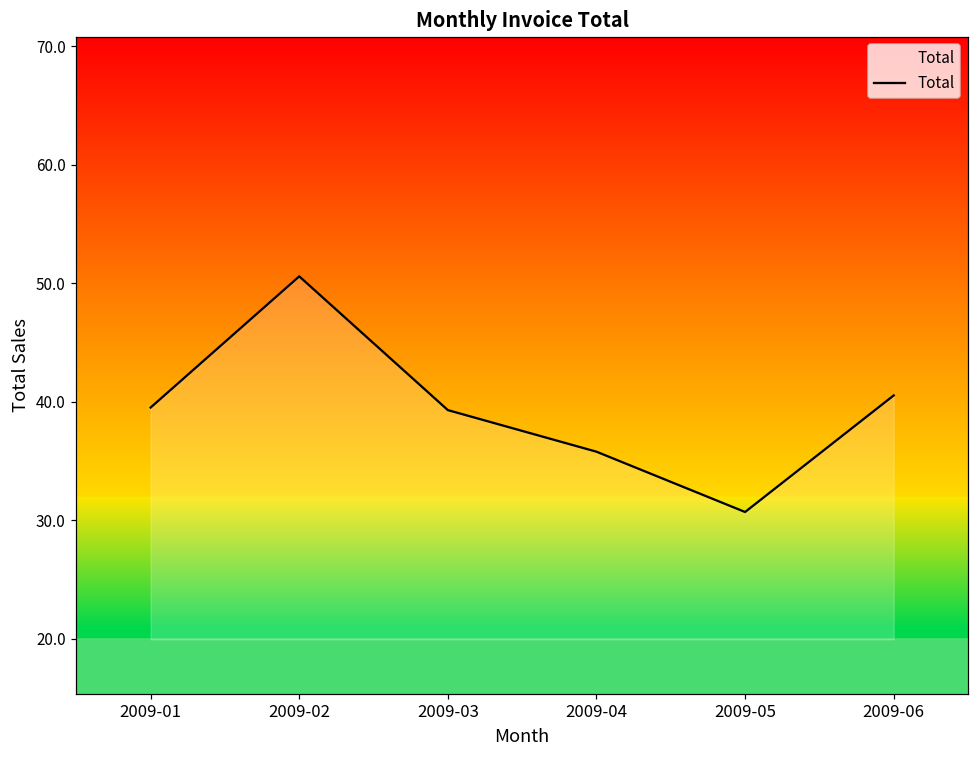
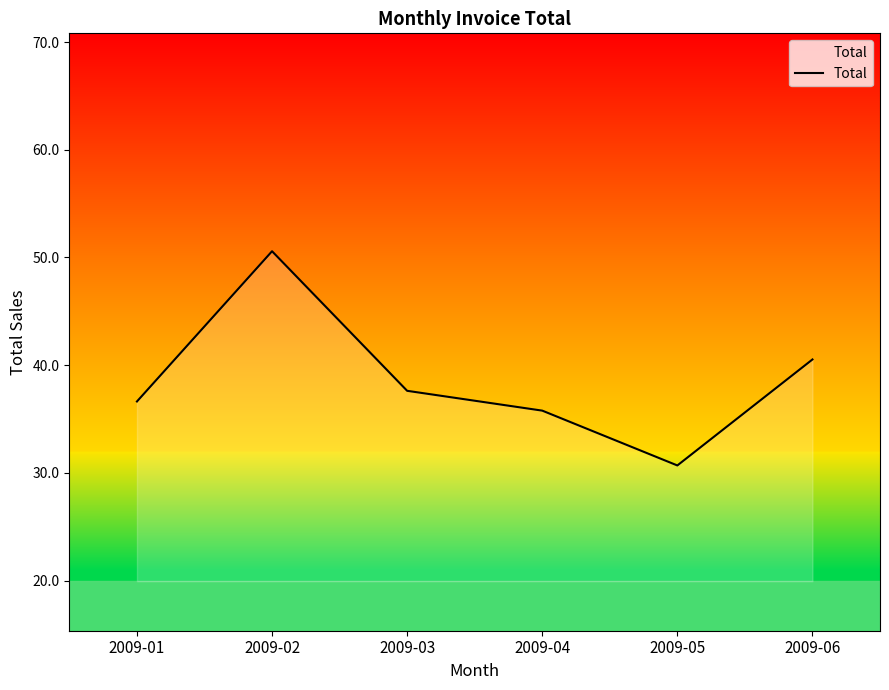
2009-01: 39.5 -> 36.6
2009-03: 39.3 -> 37.6
